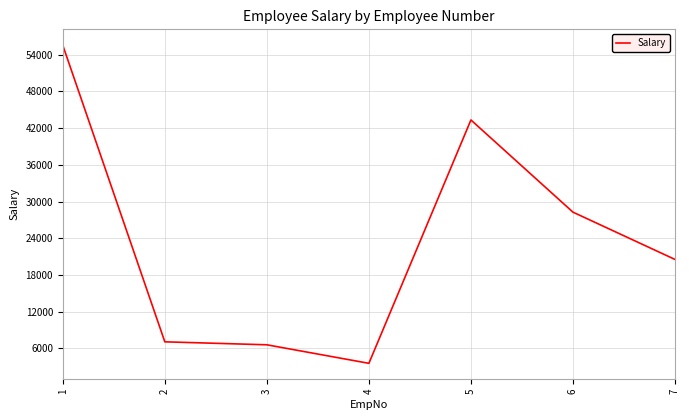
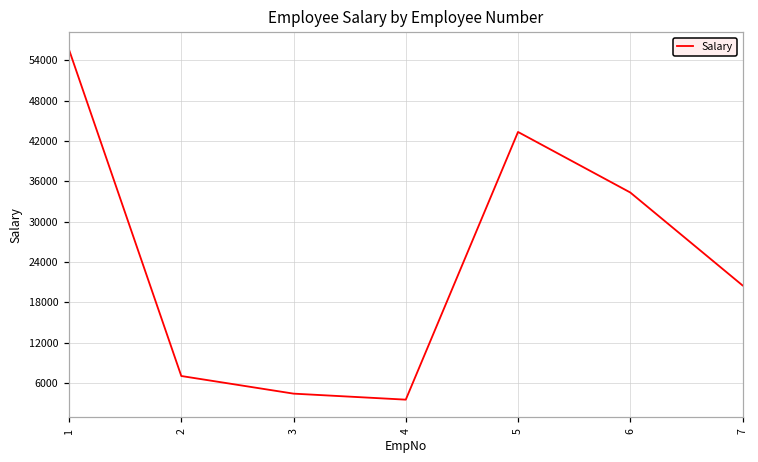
3: 7000 -> 4000
6: 28000 -> 34000
